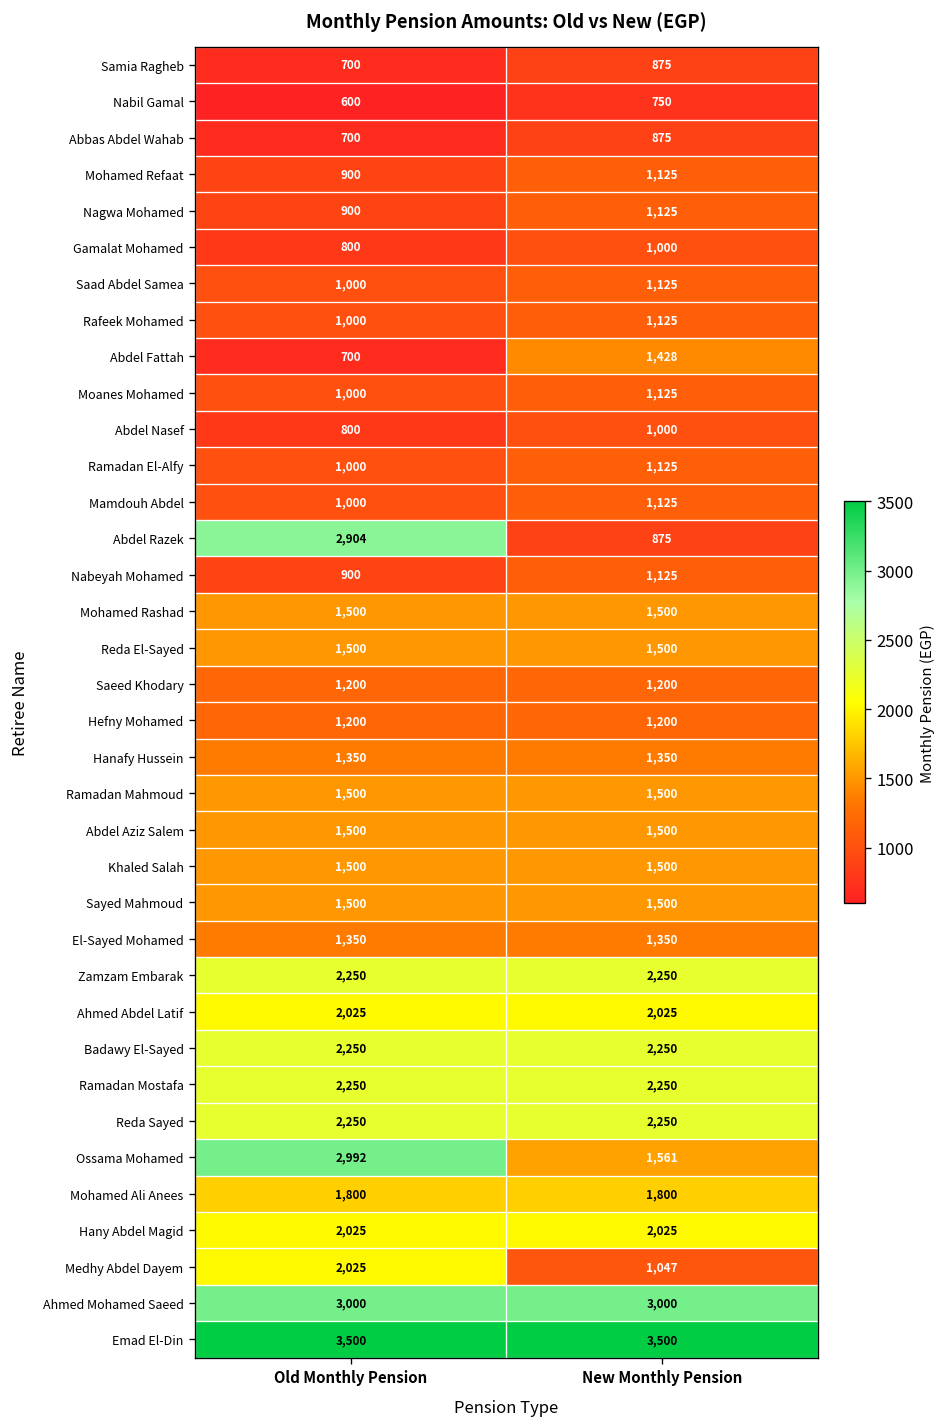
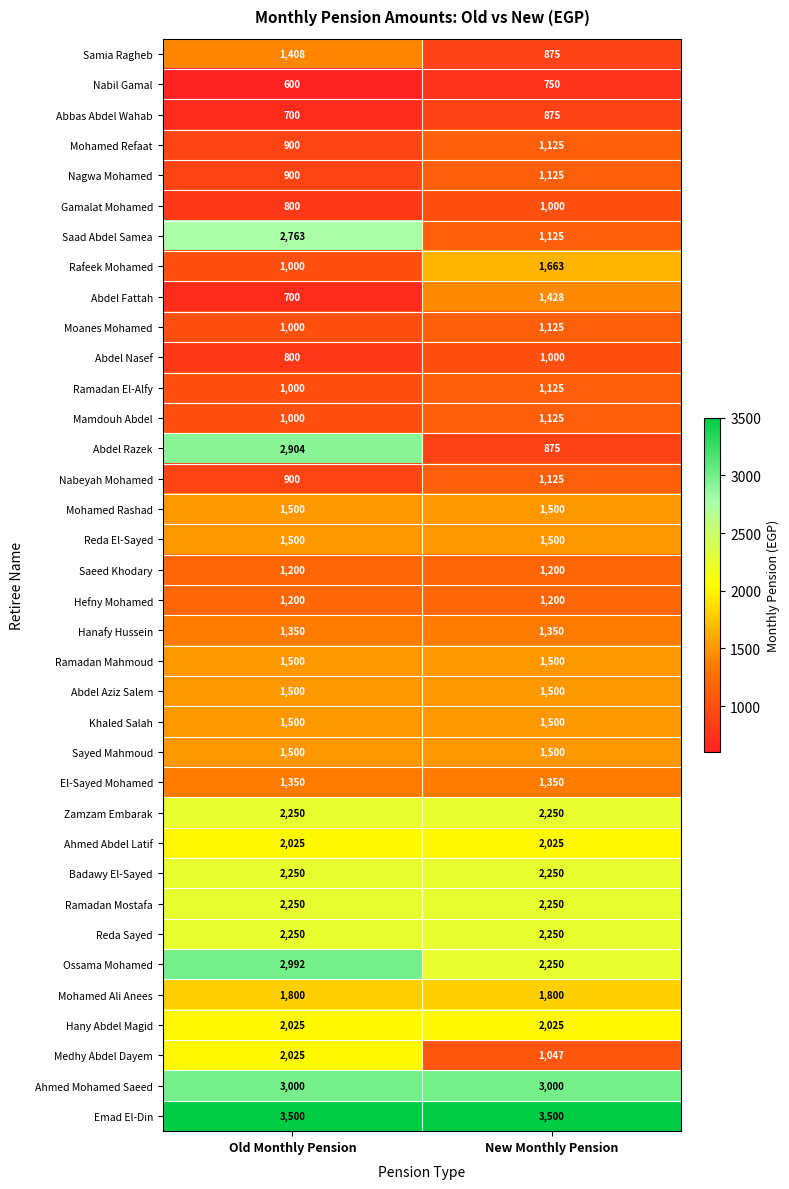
Samia Ragheb, Old Monthly Pension: 700 -> 1,408
Saad Abdel Samea, Old Monthly Pension: 1,000 -> 2,763
Rafeek Mohamed, New Monthly Pension: 1,125 -> 1,663
Ossama Mohamed, New Monthly Pension: 1,561 -> 2,250
